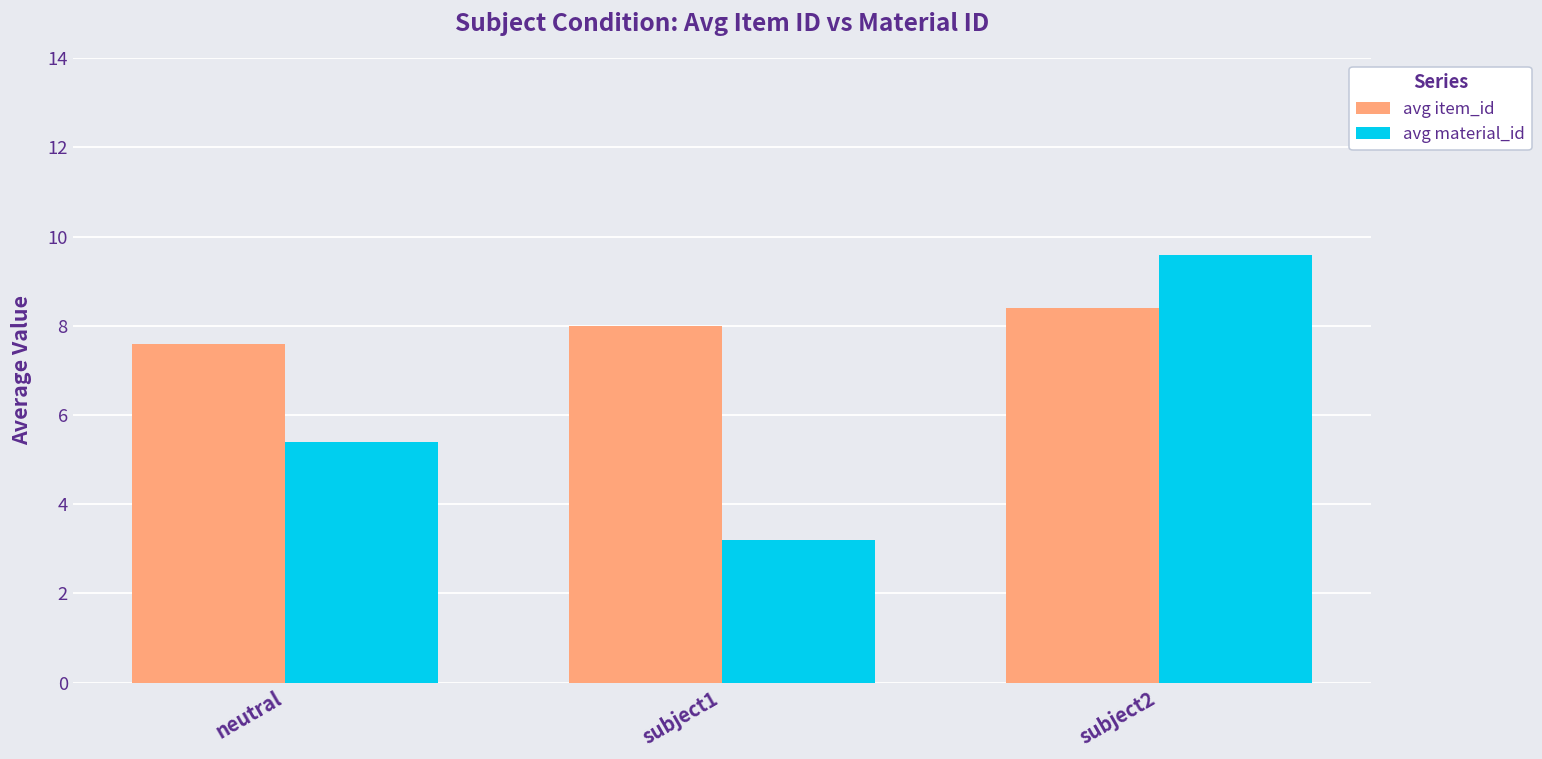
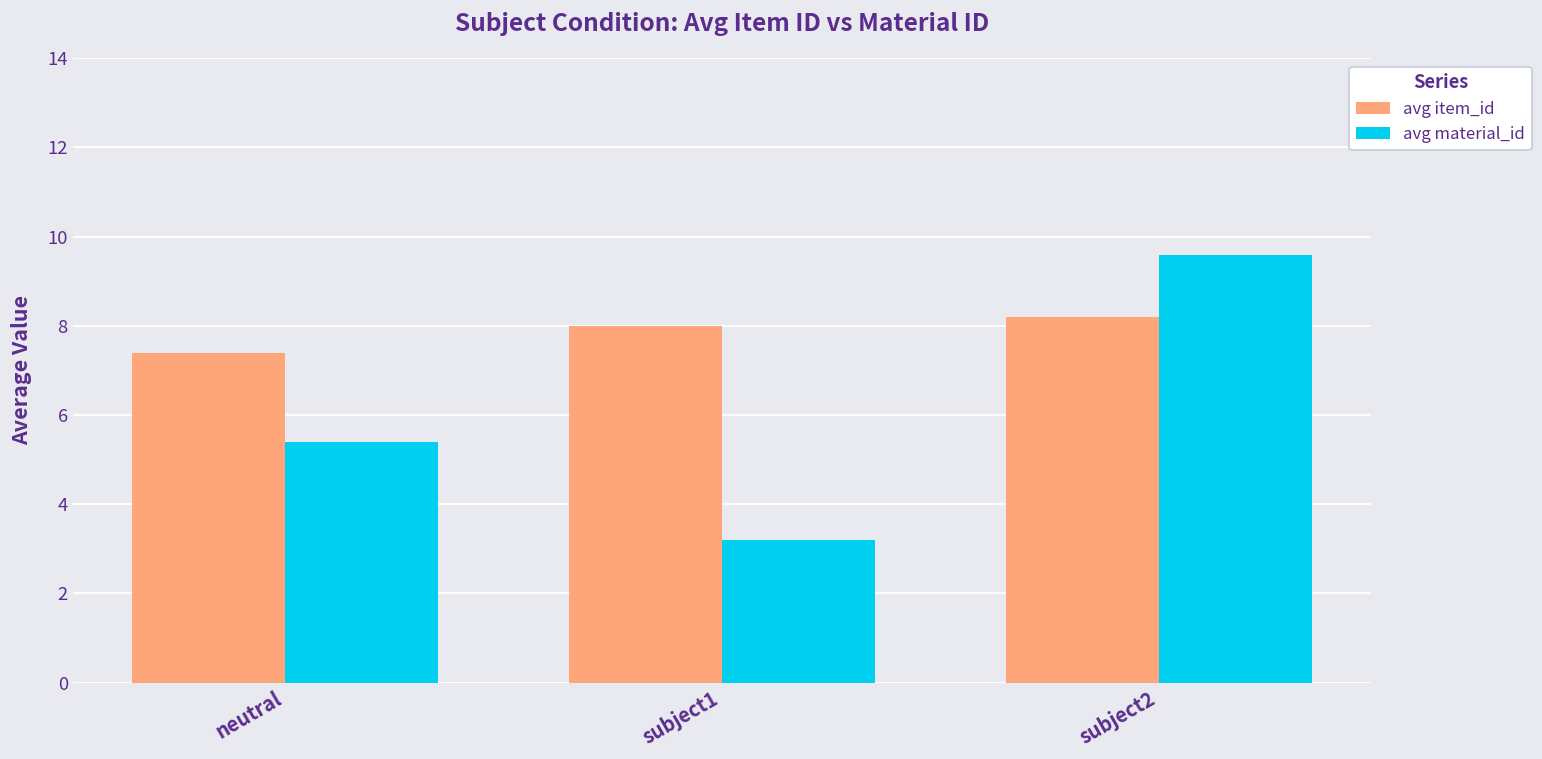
avg item_id, neutral: 7.6 -> 7.4
avg item_id, subject2: 8.4 -> 8.2
